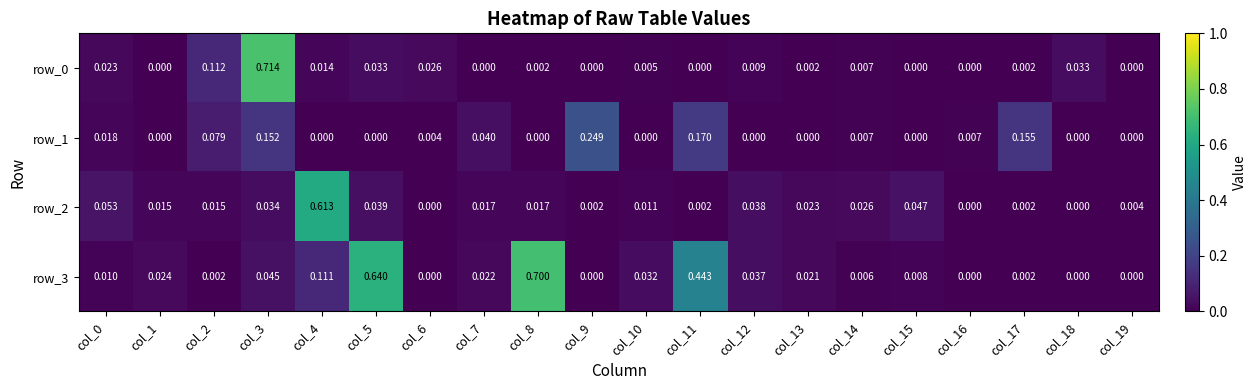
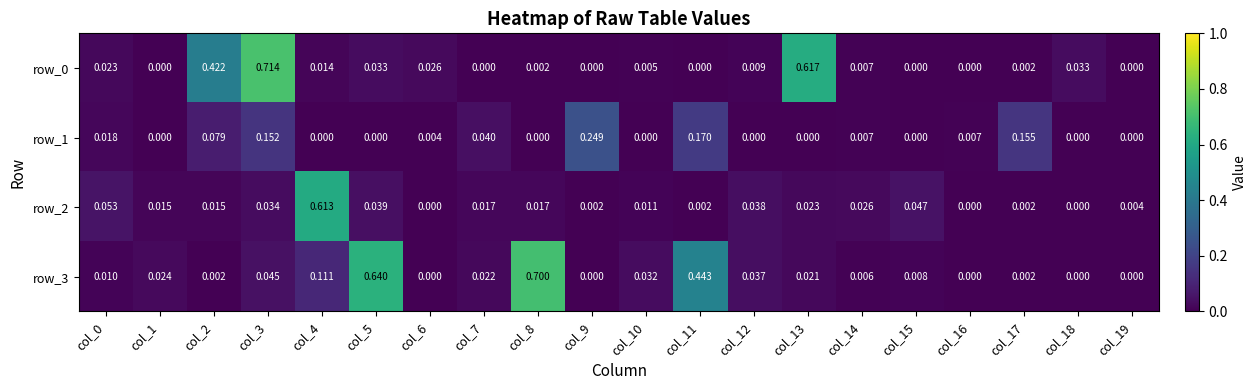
row_0, col_2: 0.112 -> 0.422
row_0, col_13: 0.002 -> 0.617
